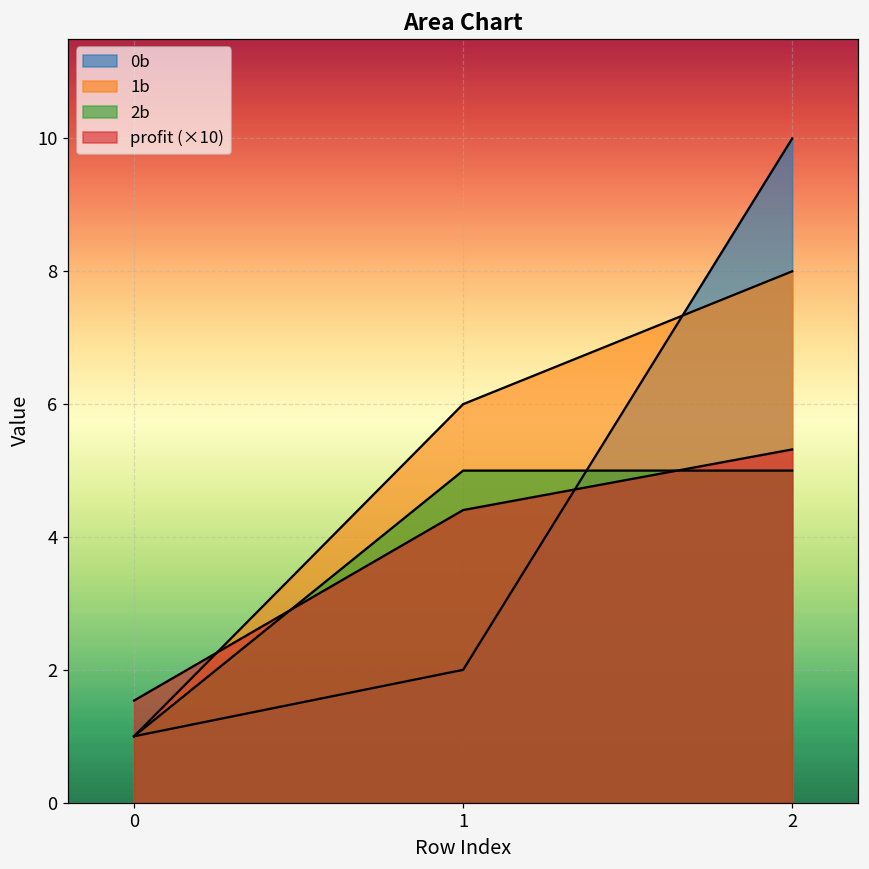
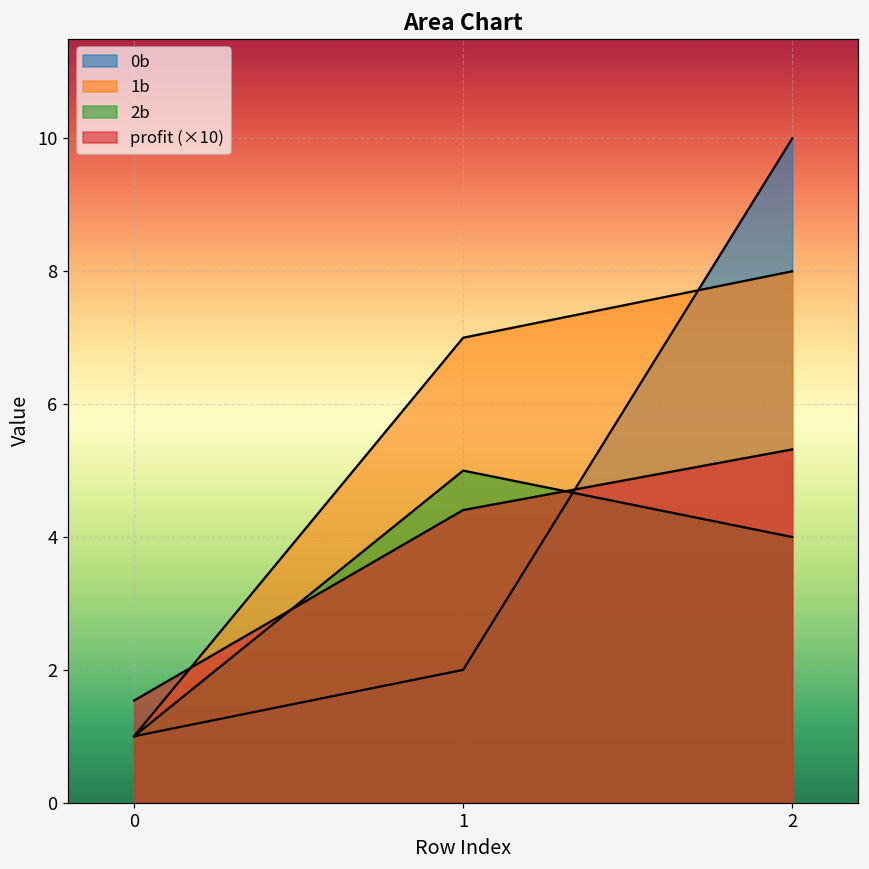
1b, 1: 6 -> 7
2b, 2: 5 -> 4
